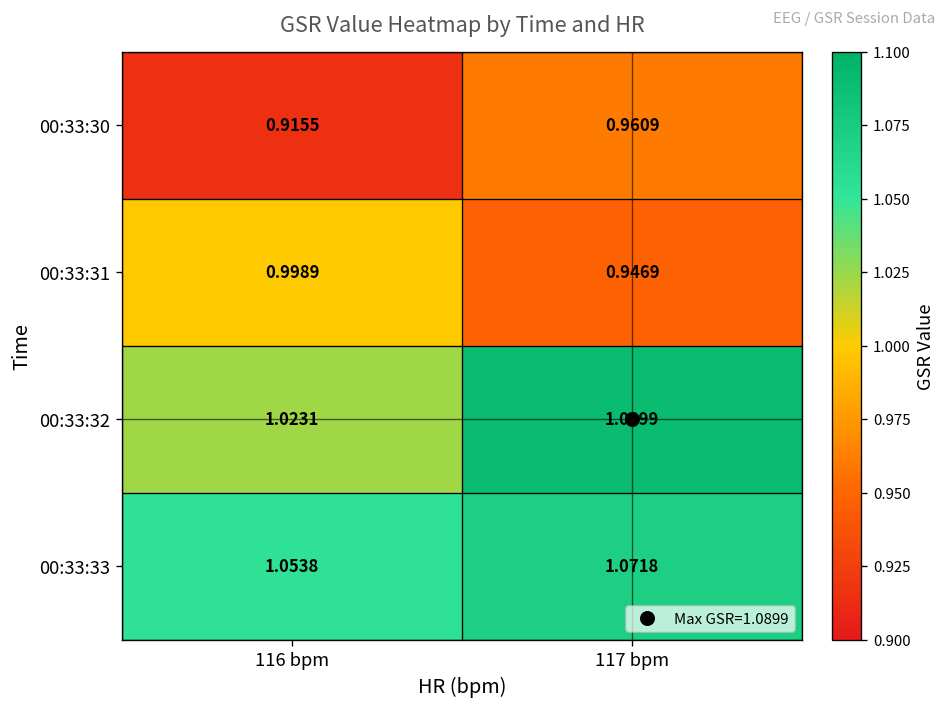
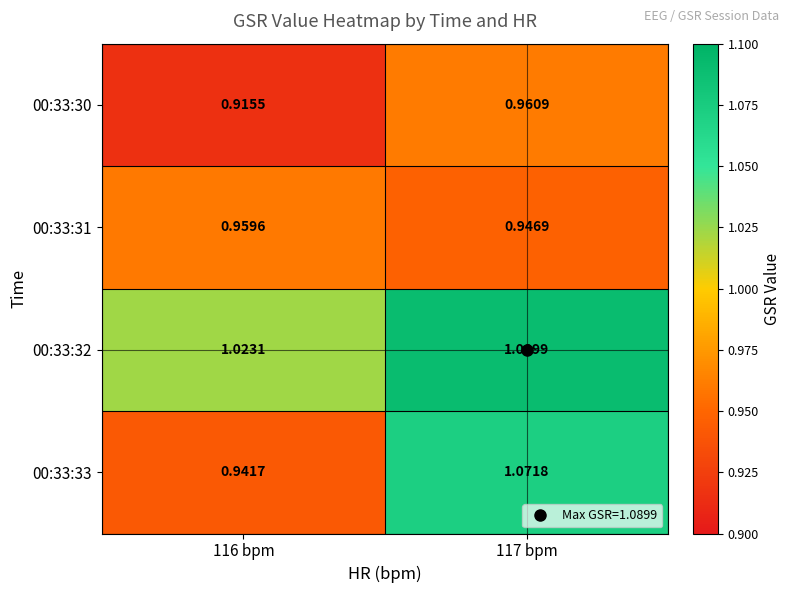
00:33:31, 116 bpm: 0.9989 -> 0.9596
00:33:33, 116 bpm: 1.0538 -> 0.9417
